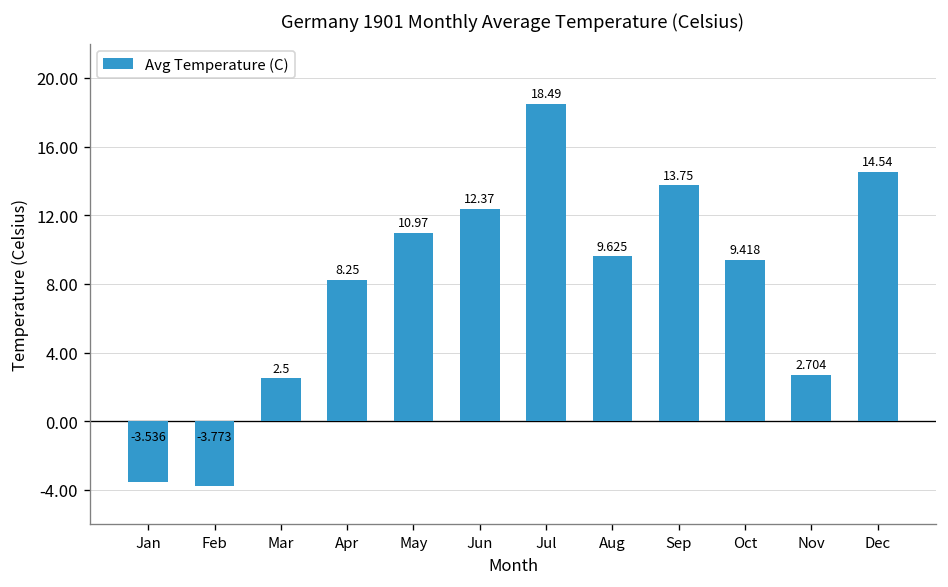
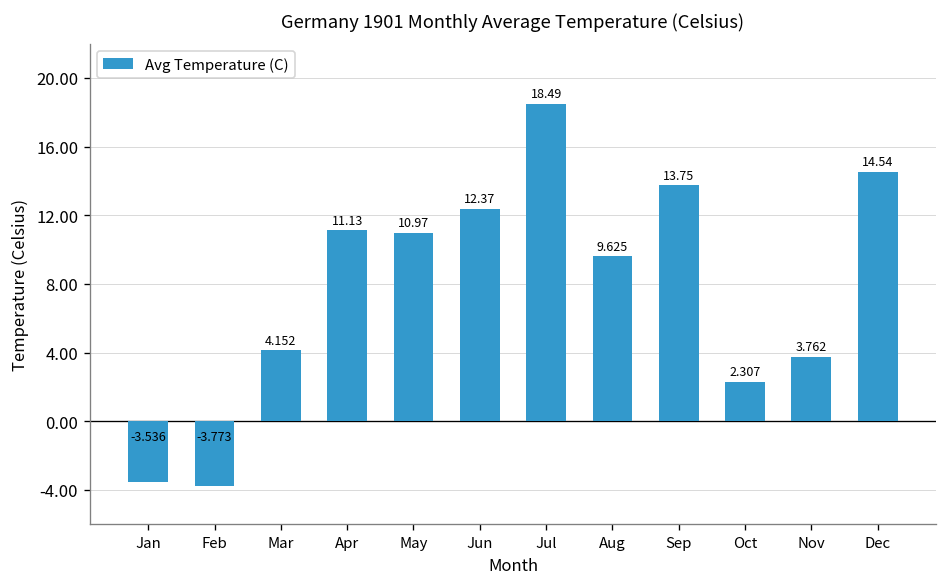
Mar: 2.5 -> 4.152
Apr: 8.25 -> 11.13
Oct: 9.418 -> 2.307
Nov: 2.704 -> 3.762
